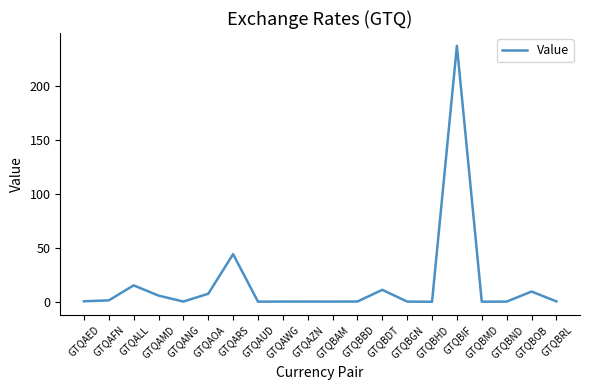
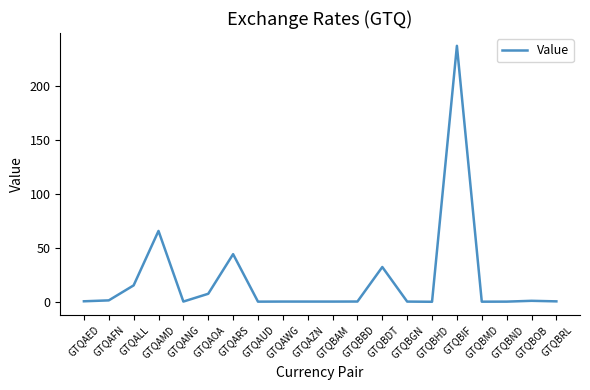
GTQAMD: 6 -> 66
GTQBDT: 11 -> 32
GTQBOB: 10 -> 1
